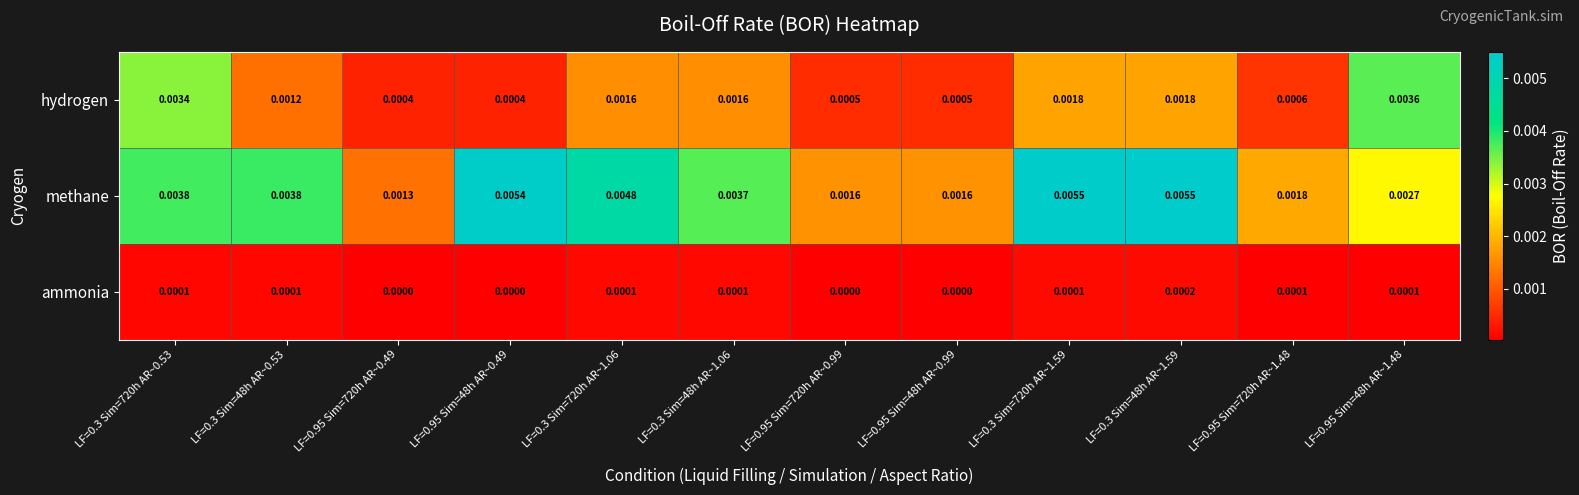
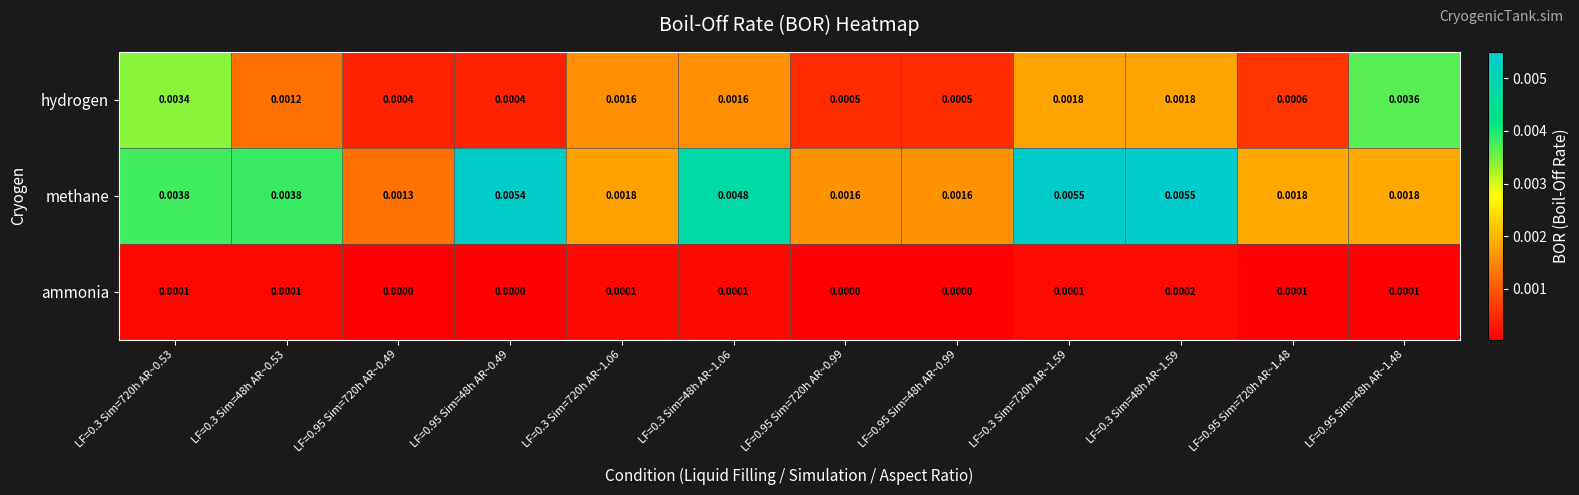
methane, LF=0.3 Sim=720h AR~1.06: 0.0048 -> 0.0018
methane, LF=0.3 Sim=48h AR~1.06: 0.0037 -> 0.0048
methane, LF=0.95 Sim=48h AR~1.48: 0.0027 -> 0.0018
